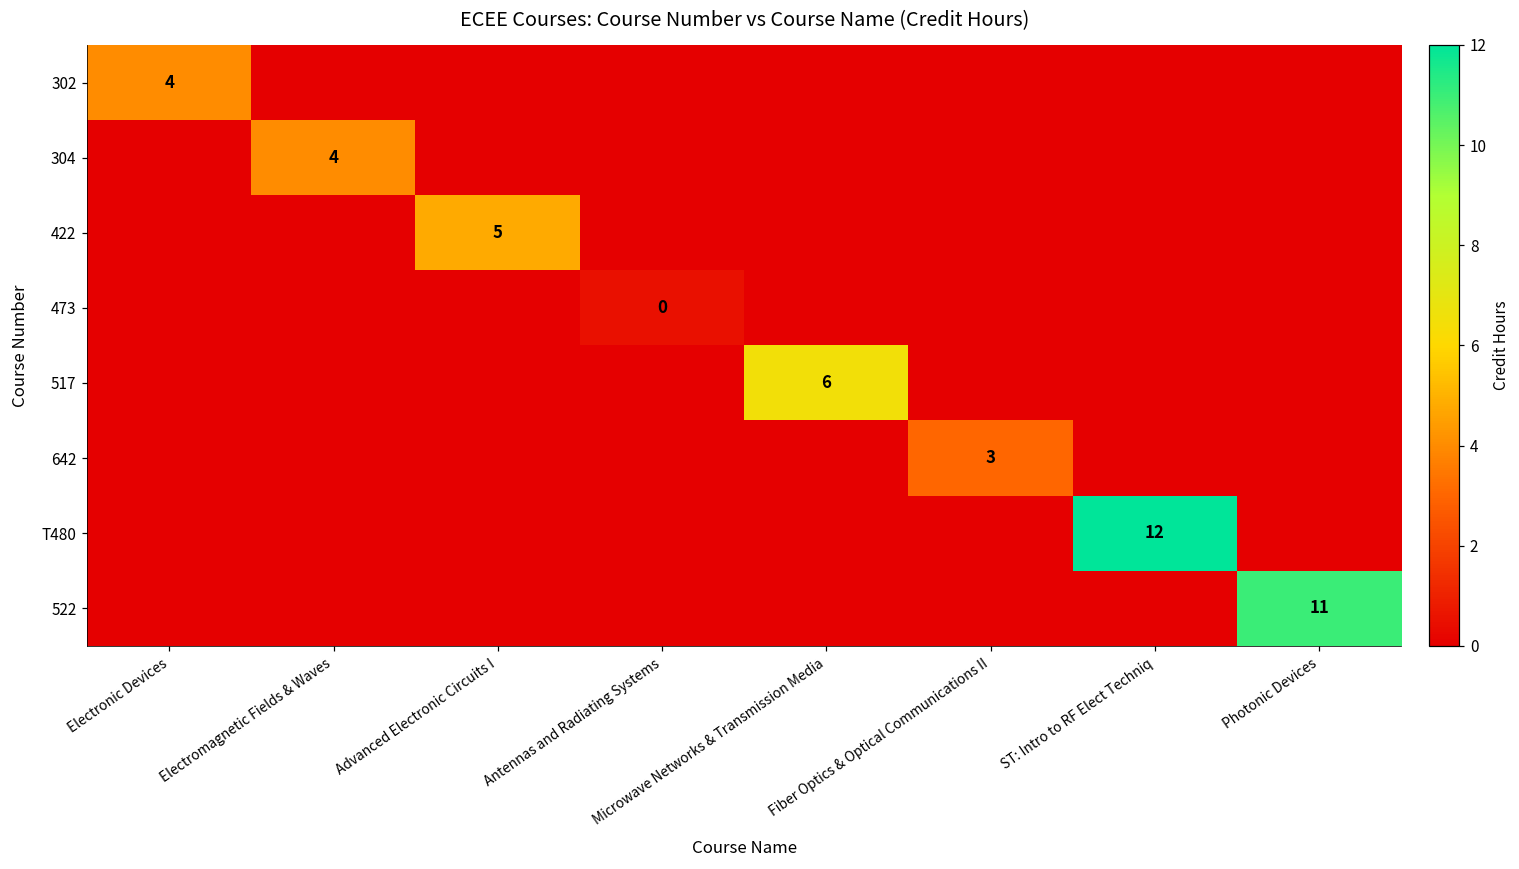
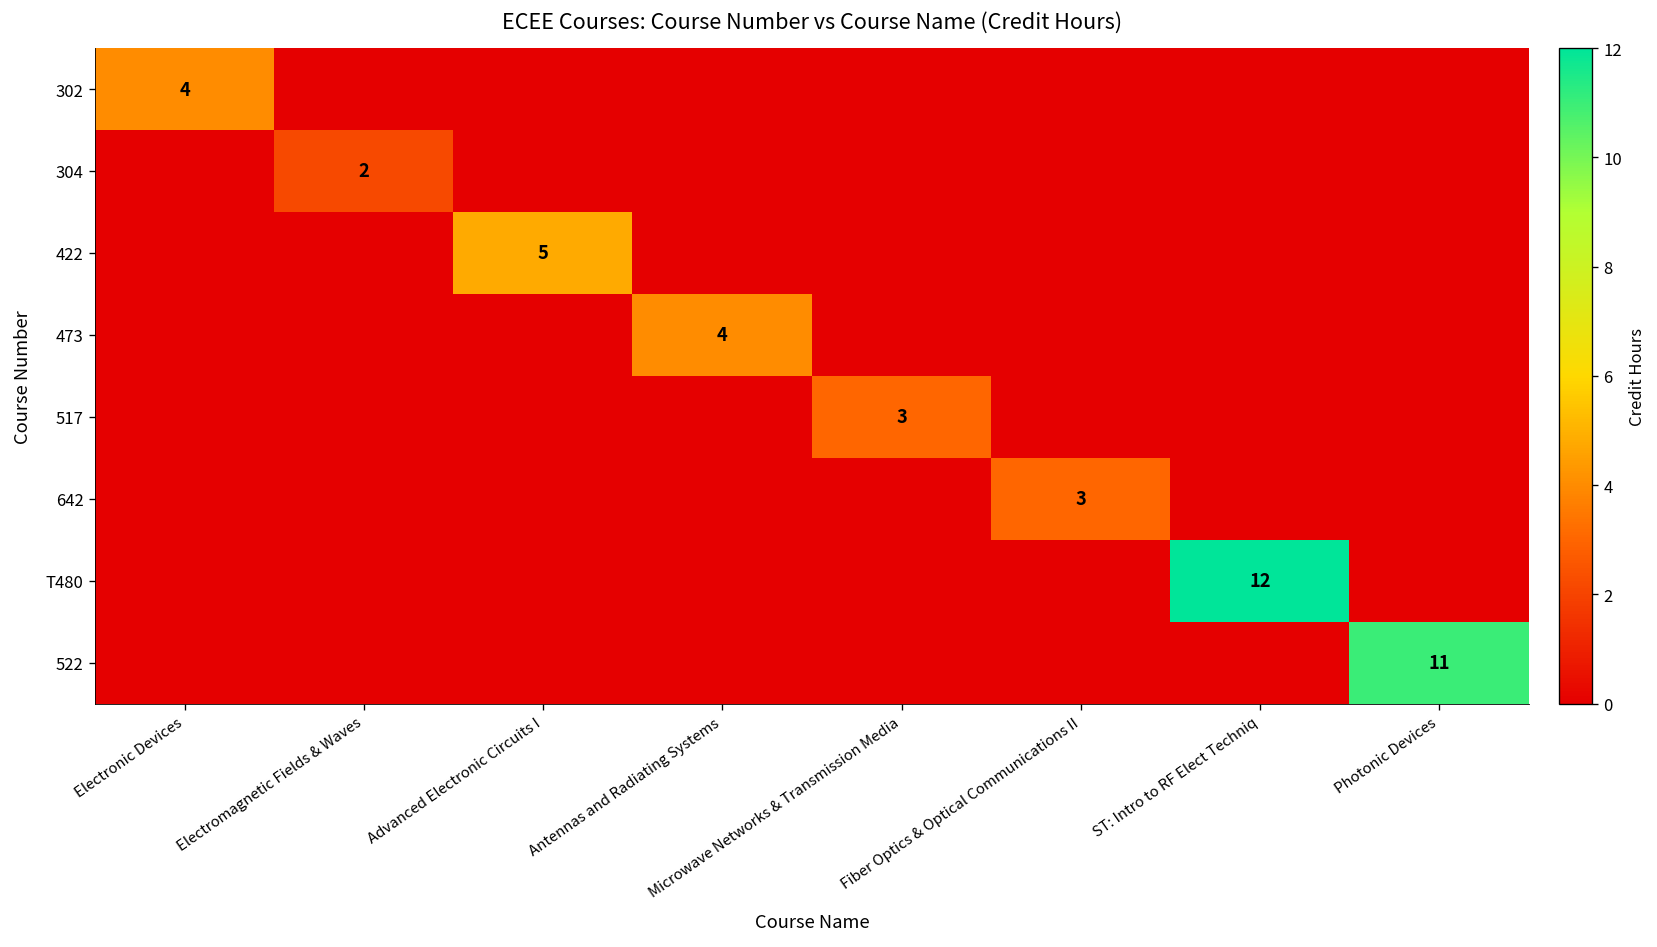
304, Electromagnetic Fields & Waves: 4 -> 2
473, Antennas and Radiating Systems: 0 -> 4
517, Microwave Networks & Transmission Media: 6 -> 3
